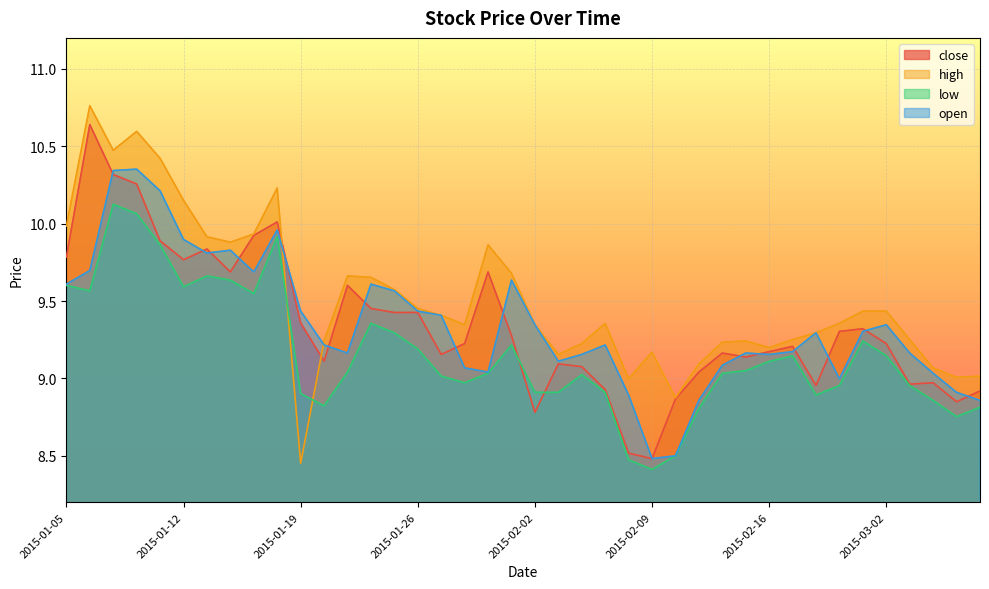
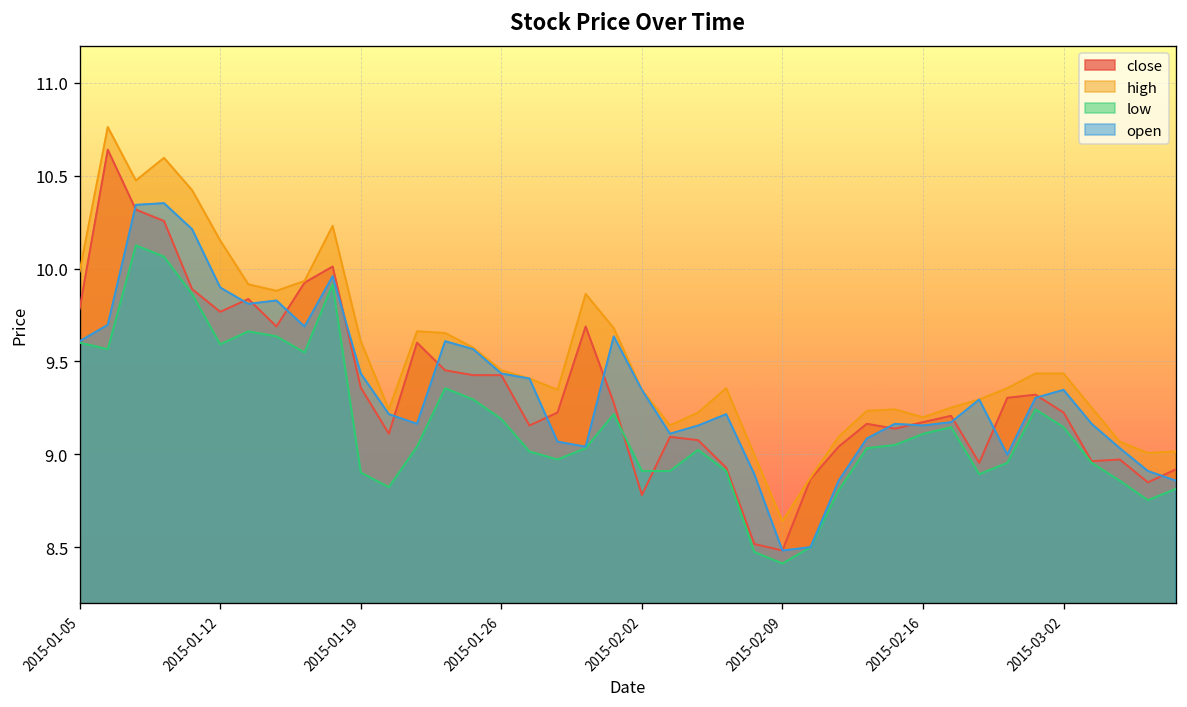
high, 2015-01-19: 8.45 -> 9.61
high, 2015-02-09: 9.17 -> 8.64
